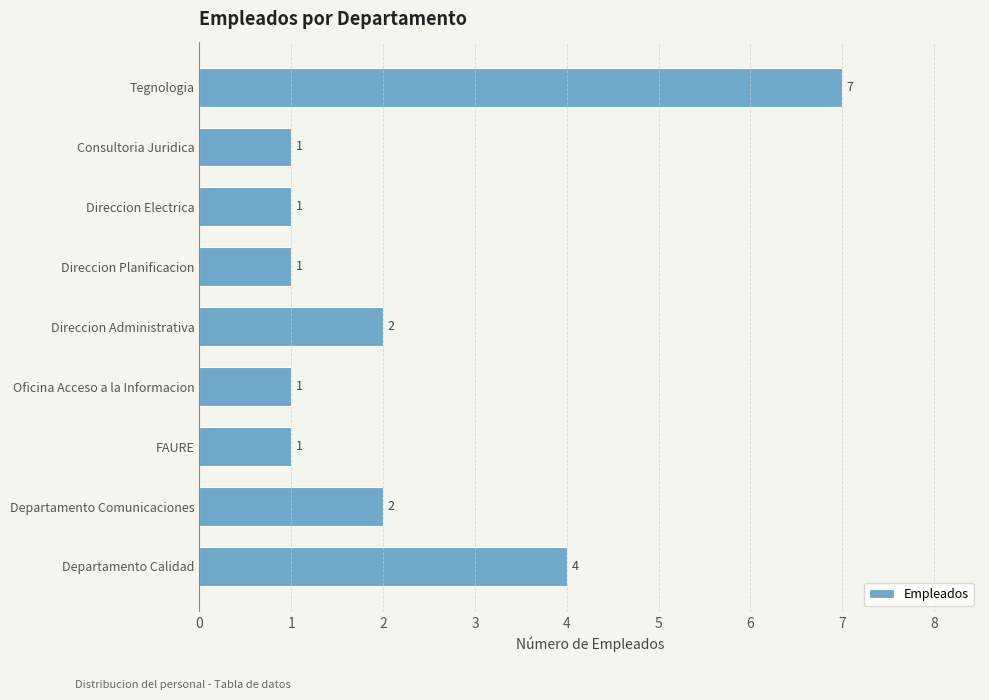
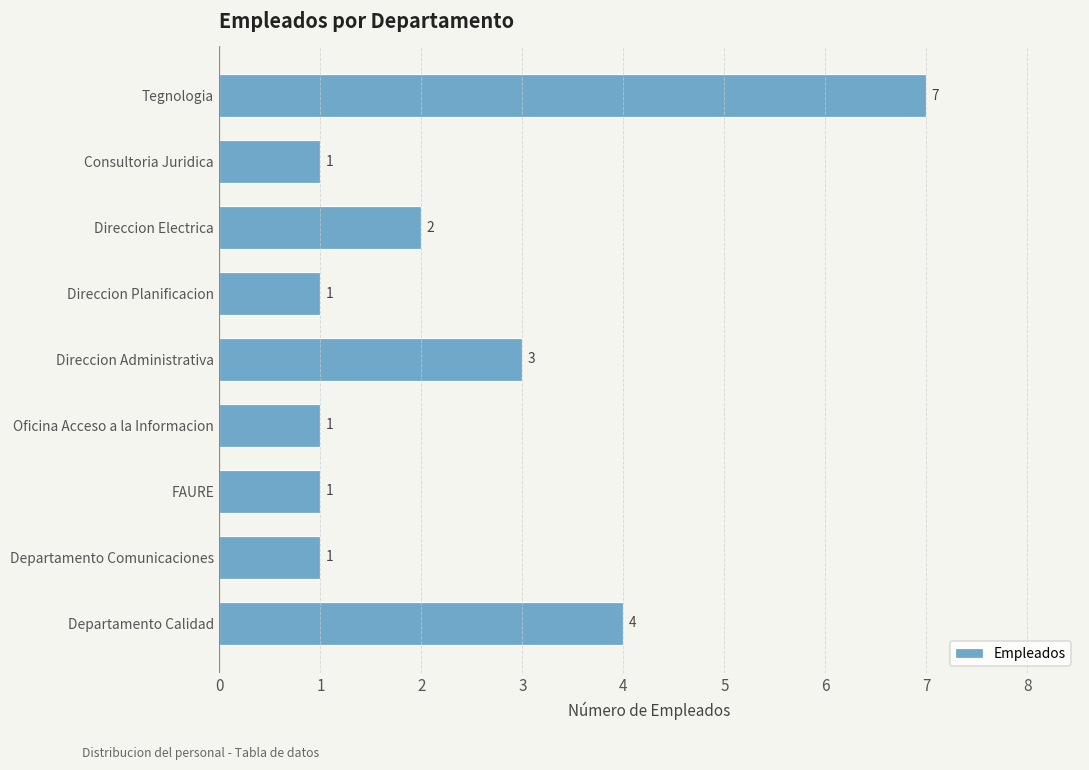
Direccion Electrica: 1 -> 2
Direccion Administrativa: 2 -> 3
Departamento Comunicaciones: 2 -> 1
